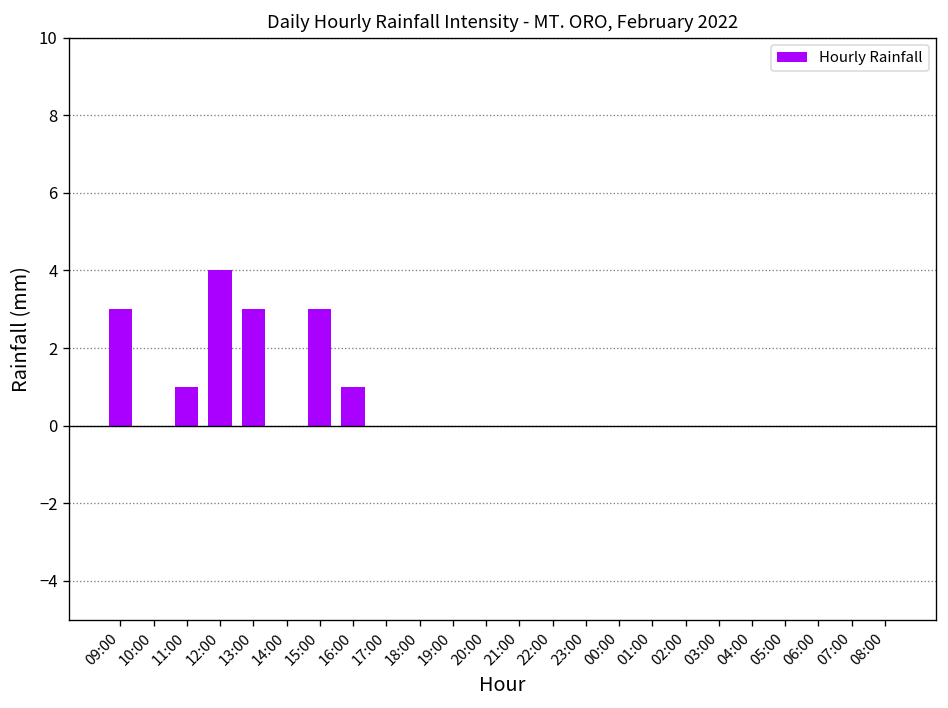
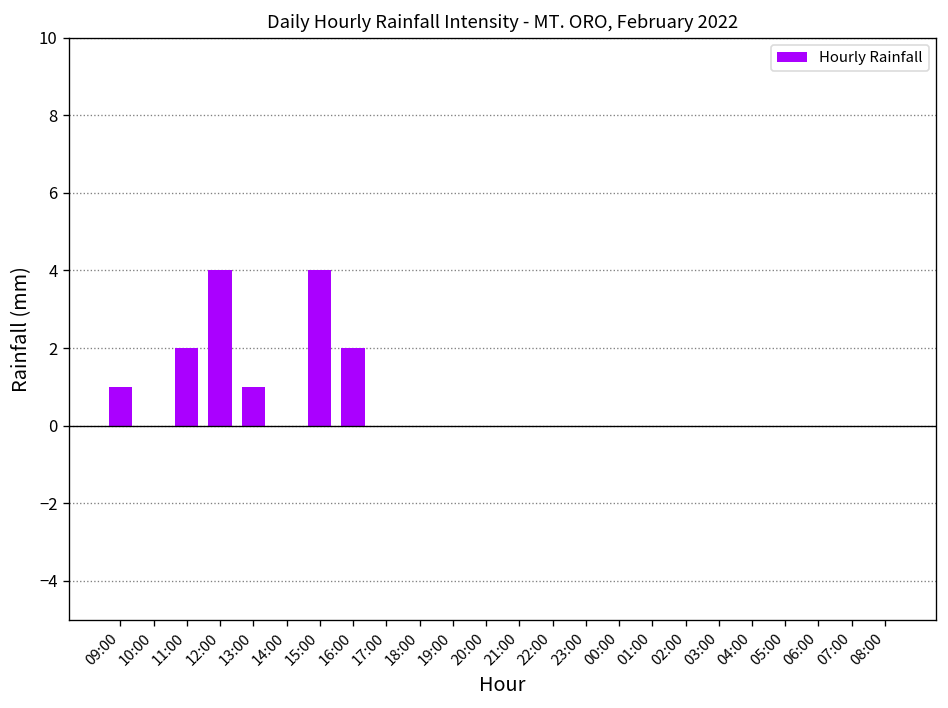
09:00: 3 -> 1
11:00: 1 -> 2
13:00: 3 -> 1
15:00: 3 -> 4
16:00: 1 -> 2
